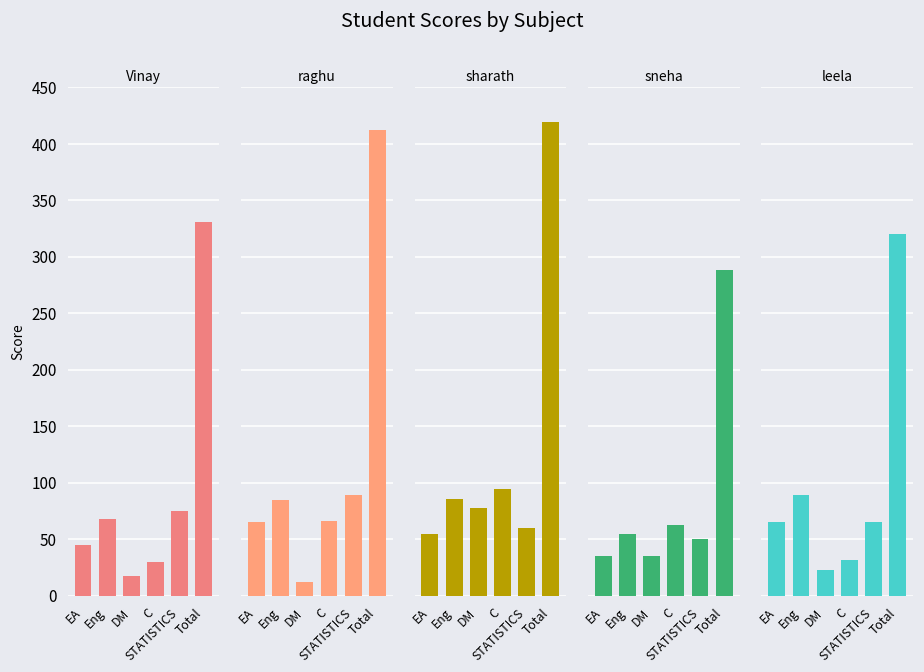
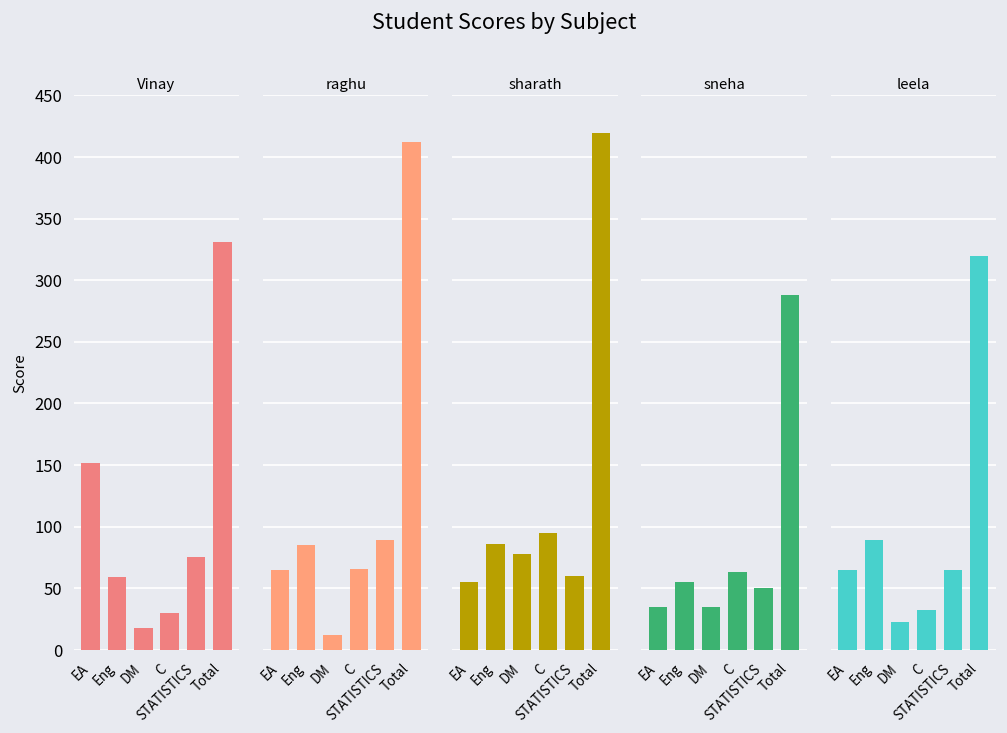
Vinay, EA: 45 -> 152
Vinay, Eng: 68 -> 59
